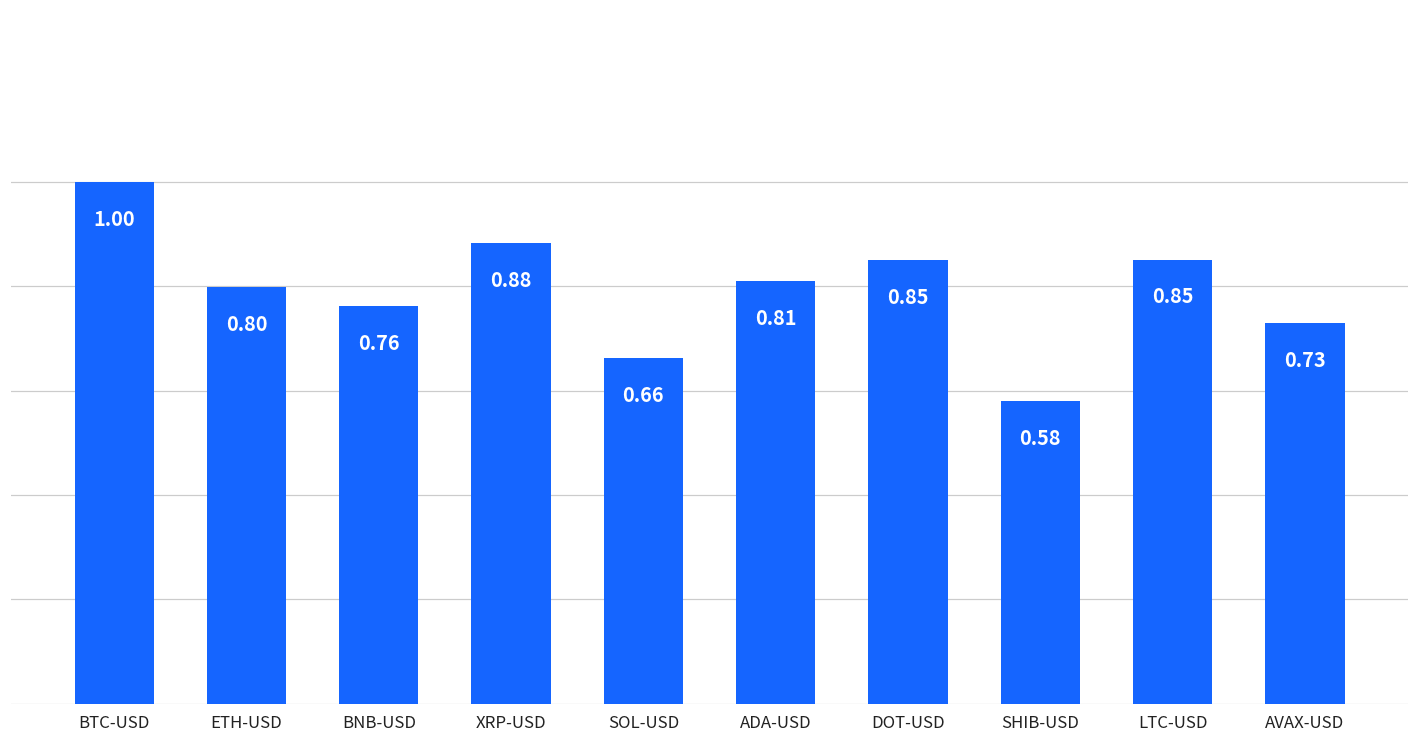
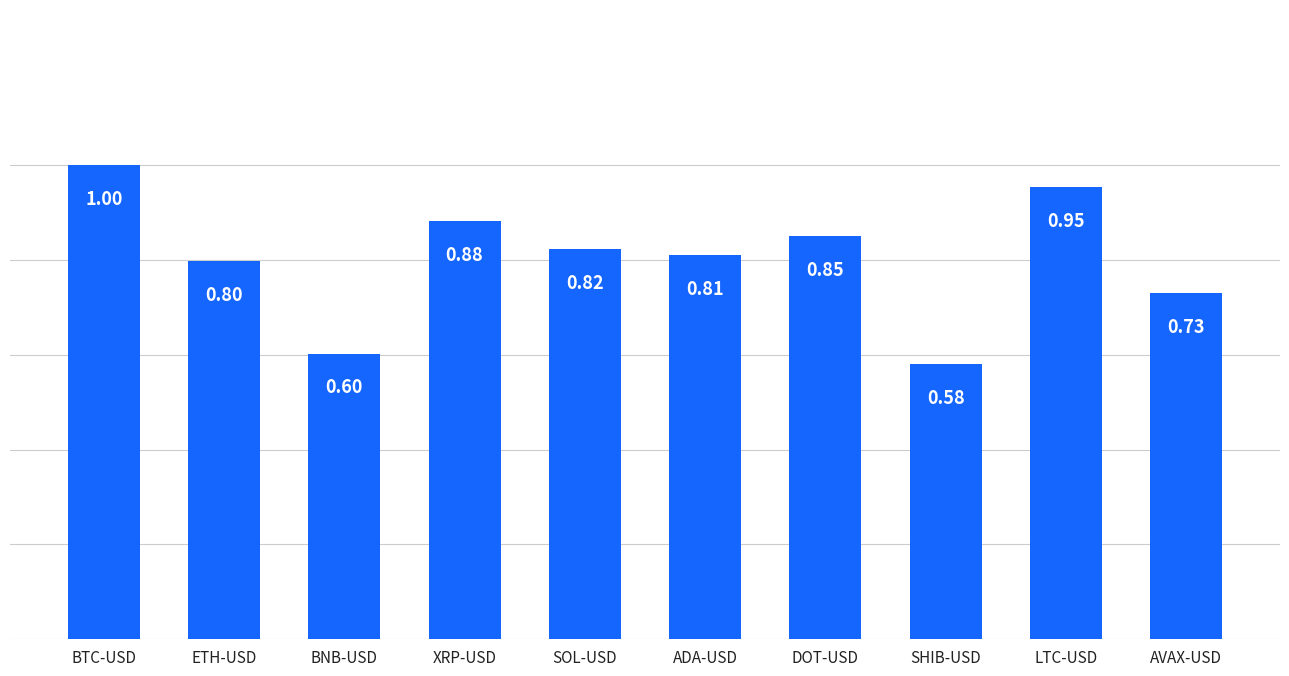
BNB-USD: 0.76 -> 0.60
SOL-USD: 0.66 -> 0.82
LTC-USD: 0.85 -> 0.95
